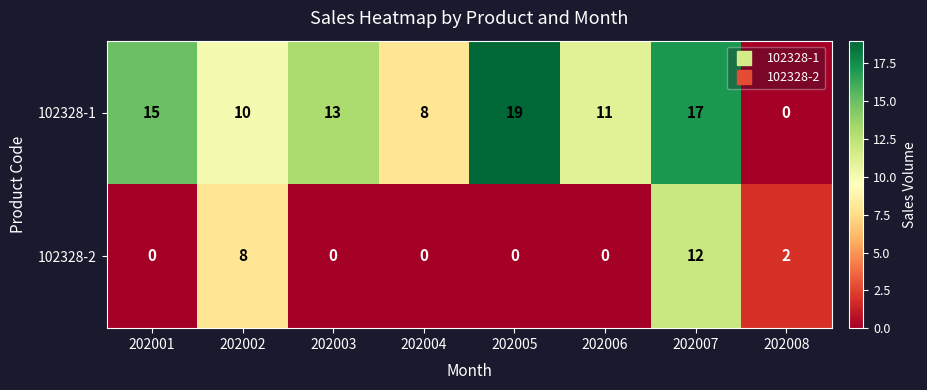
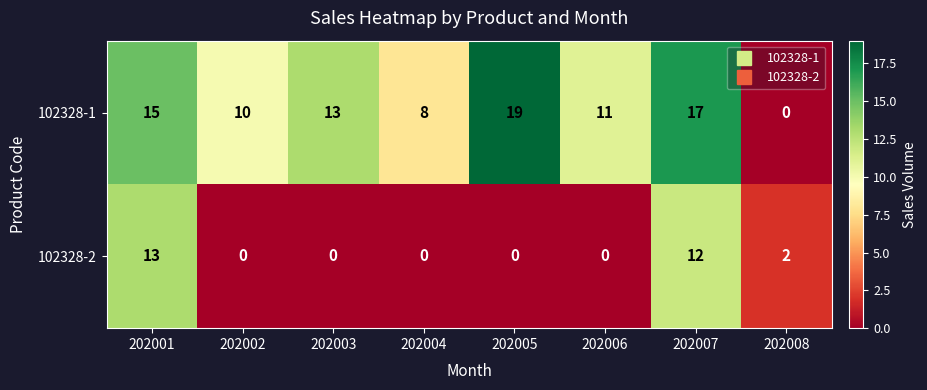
102328-2, 202001: 0 -> 13
102328-2, 202002: 8 -> 0
